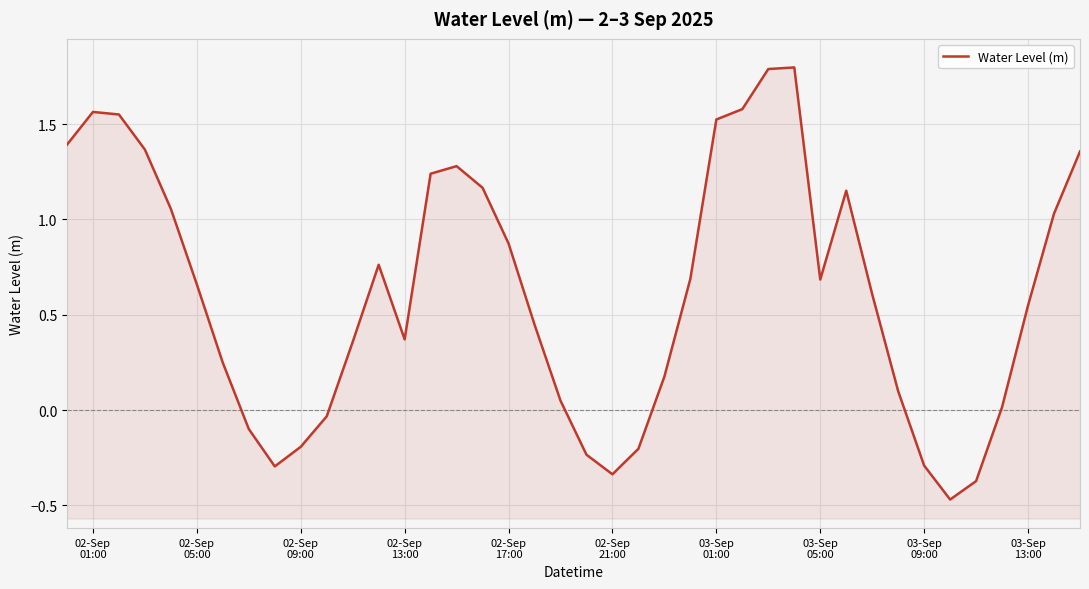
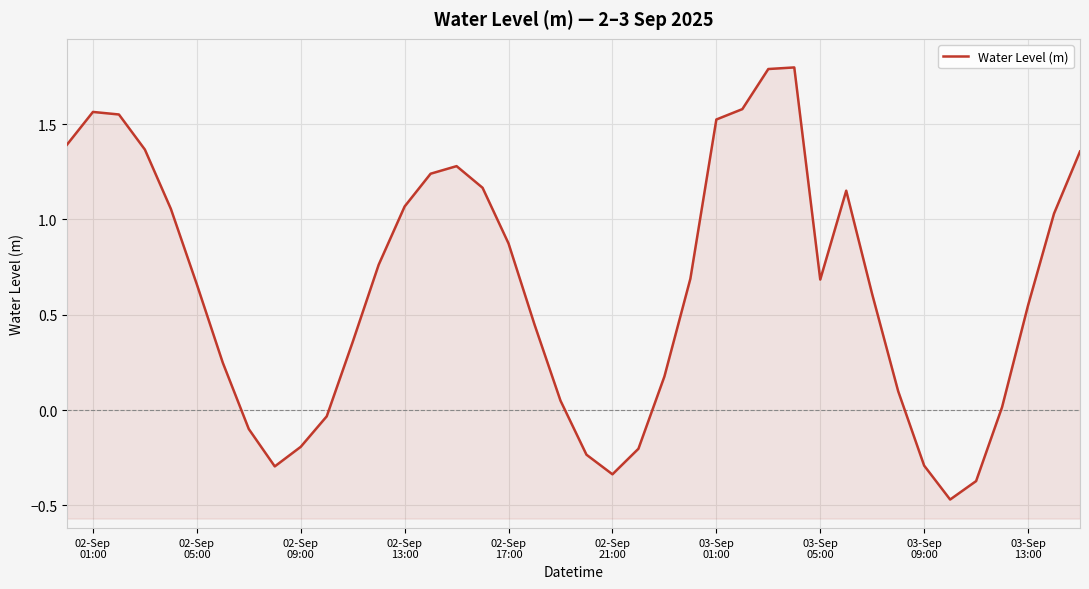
02-Sep 13:00: 0.37 -> 1.07
